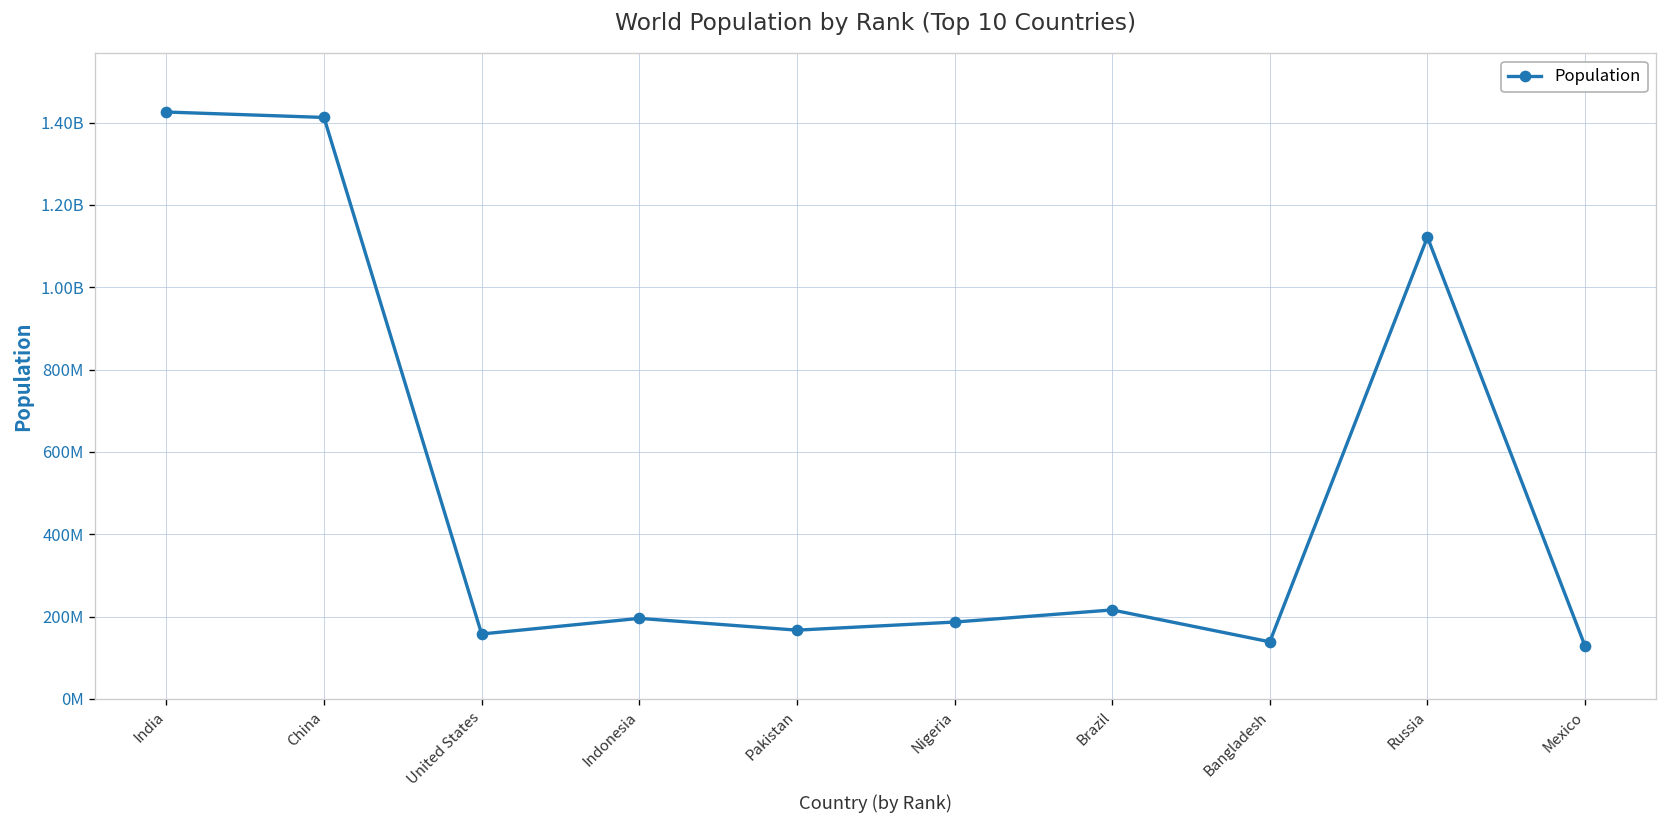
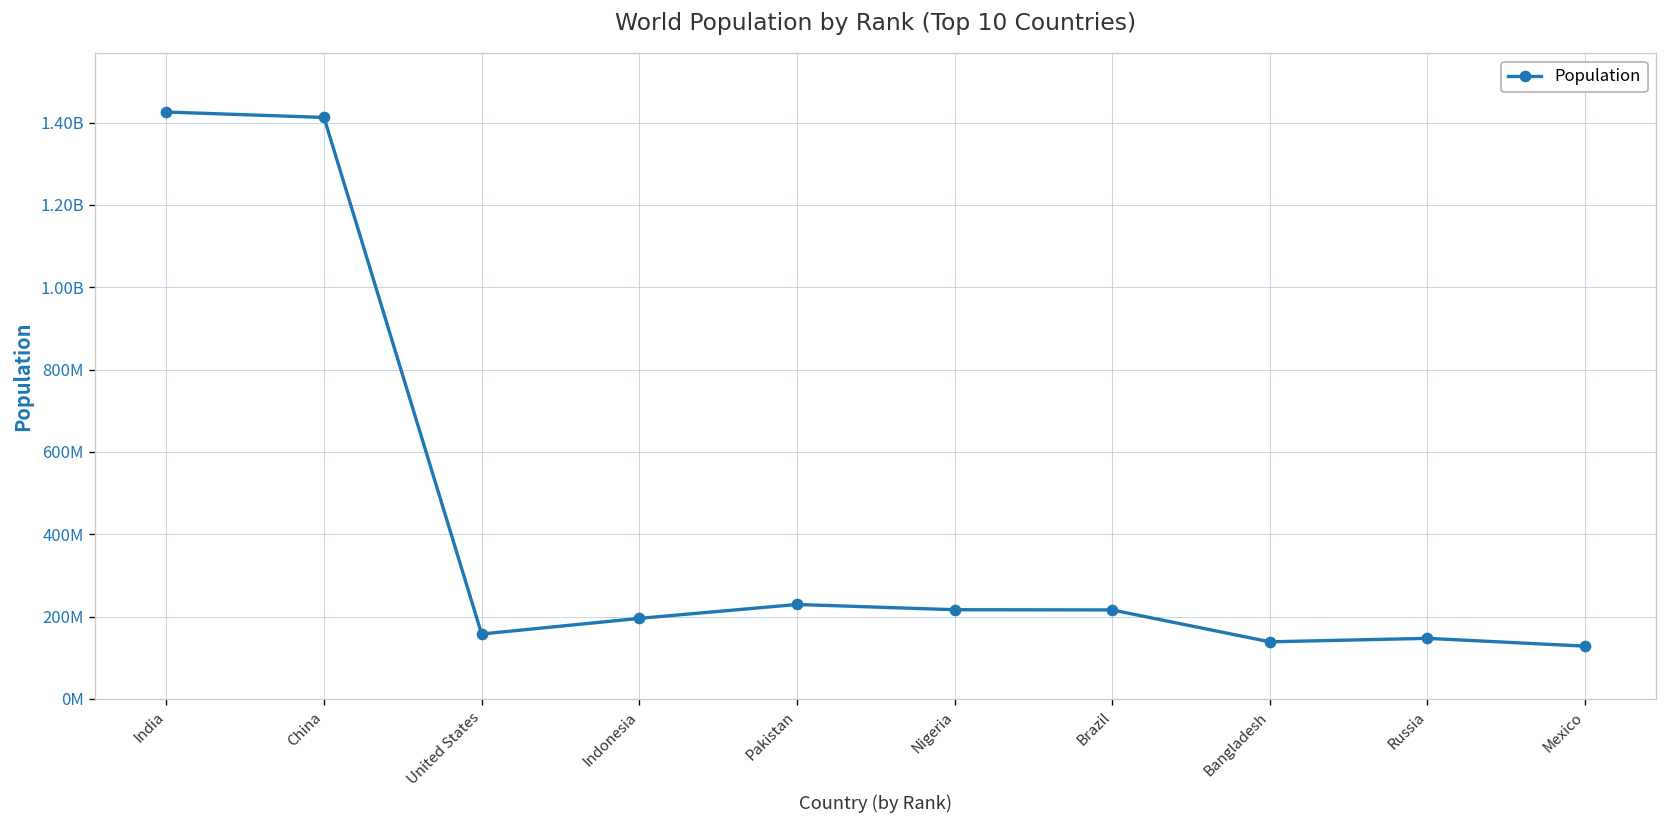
Pakistan: 170000000 -> 230000000
Nigeria: 190000000 -> 220000000
Russia: 1120000000 -> 150000000
